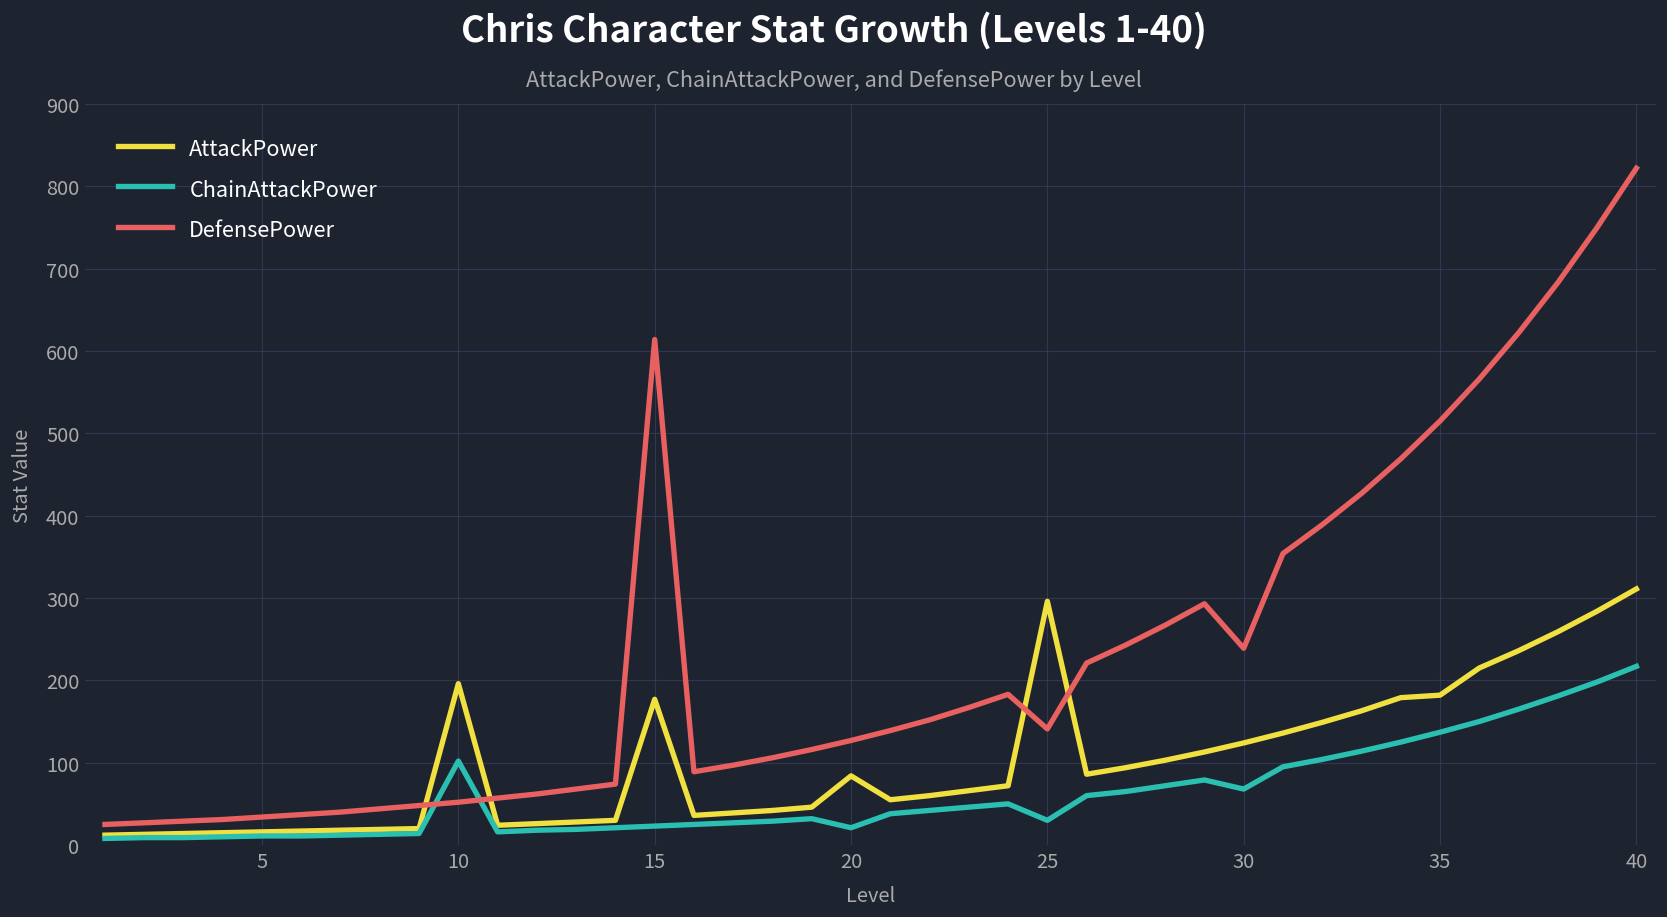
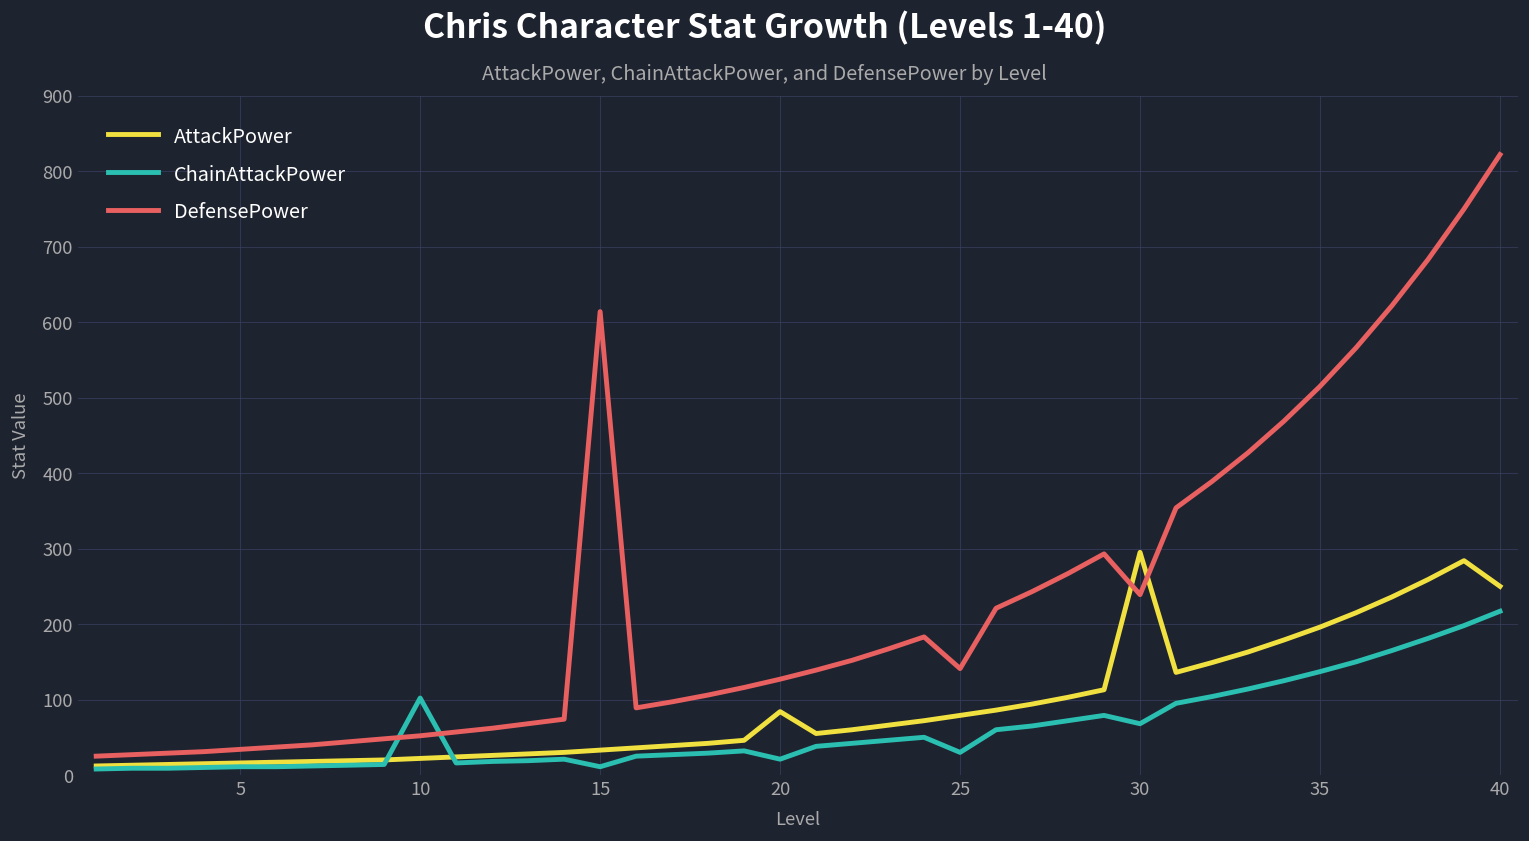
AttackPower, 10: 200 -> 20
AttackPower, 15: 180 -> 30
ChainAttackPower, 15: 20 -> 10
AttackPower, 25: 300 -> 80
AttackPower, 30: 120 -> 300
AttackPower, 35: 180 -> 200
AttackPower, 40: 310 -> 250
